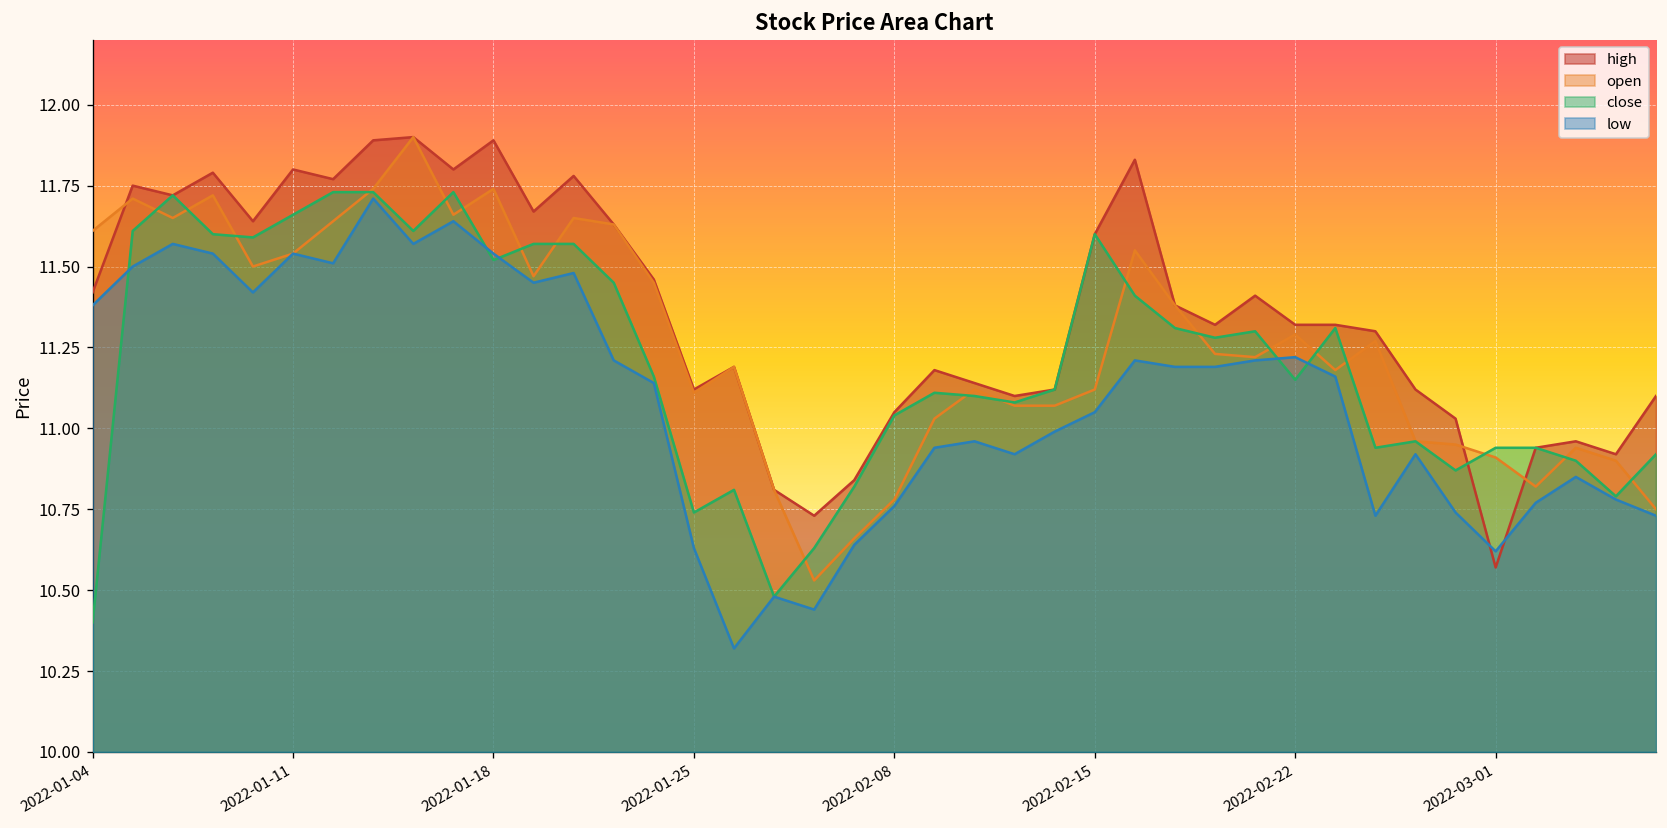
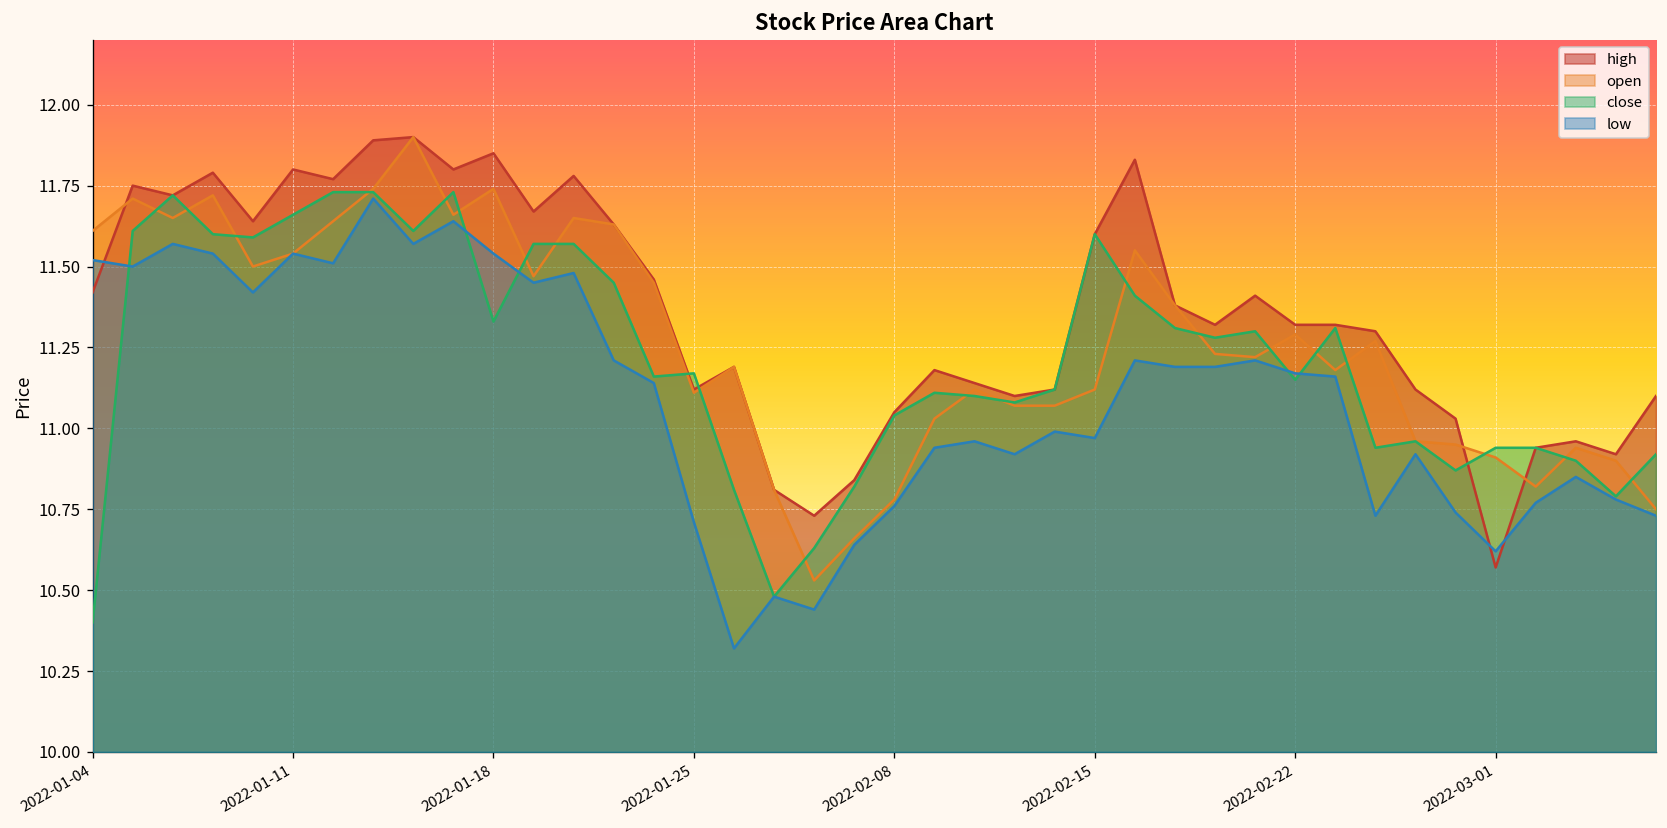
low, 2022-01-04: 11.38 -> 11.52
high, 2022-01-18: 11.89 -> 11.85
close, 2022-01-18: 11.52 -> 11.33
close, 2022-01-25: 10.74 -> 11.17
low, 2022-01-25: 10.63 -> 10.71
low, 2022-02-15: 11.05 -> 10.97
low, 2022-02-22: 11.22 -> 11.17
